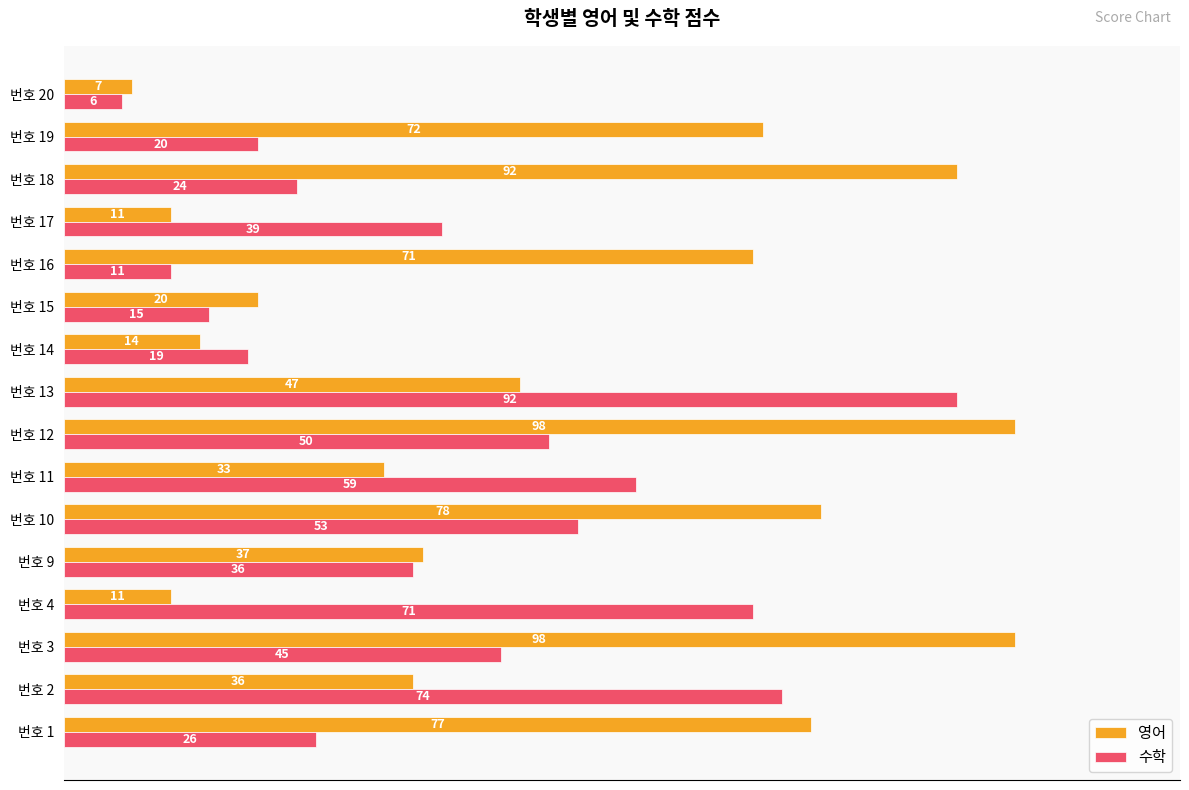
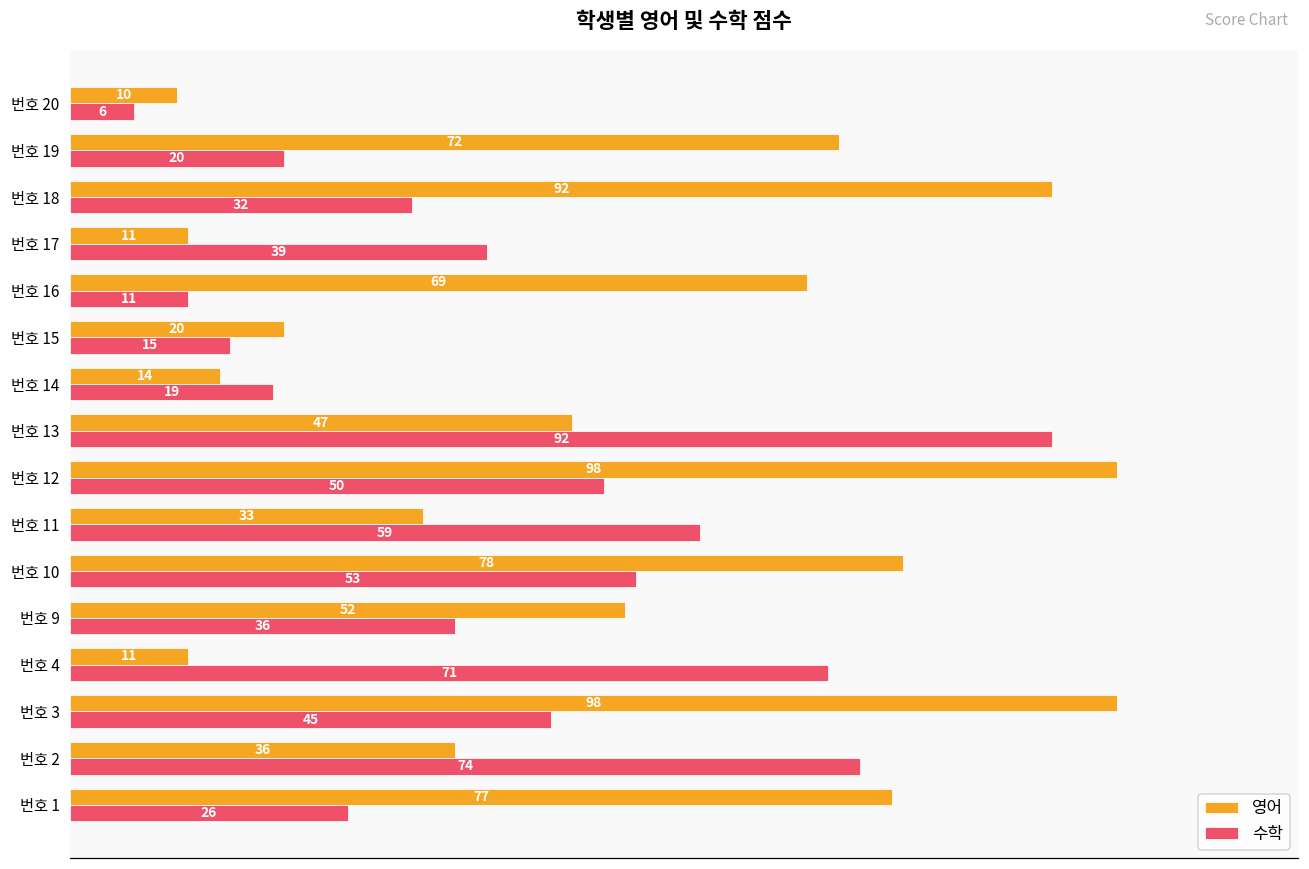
영어, 번호 20: 7 -> 10
수학, 번호 18: 24 -> 32
영어, 번호 16: 71 -> 69
영어, 번호 9: 37 -> 52
